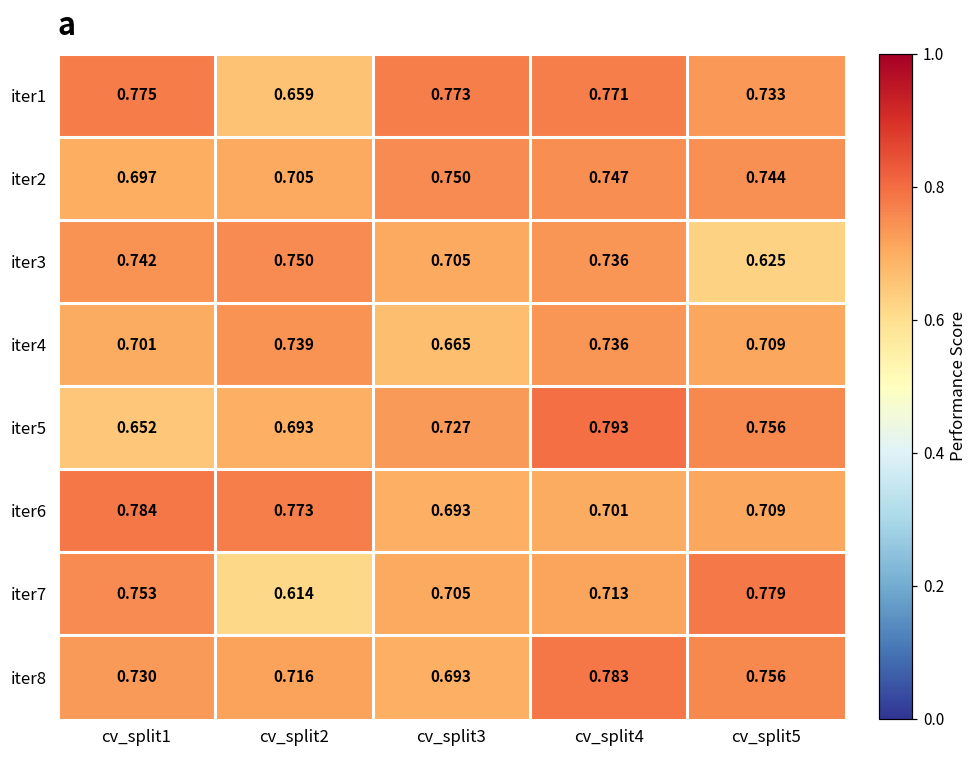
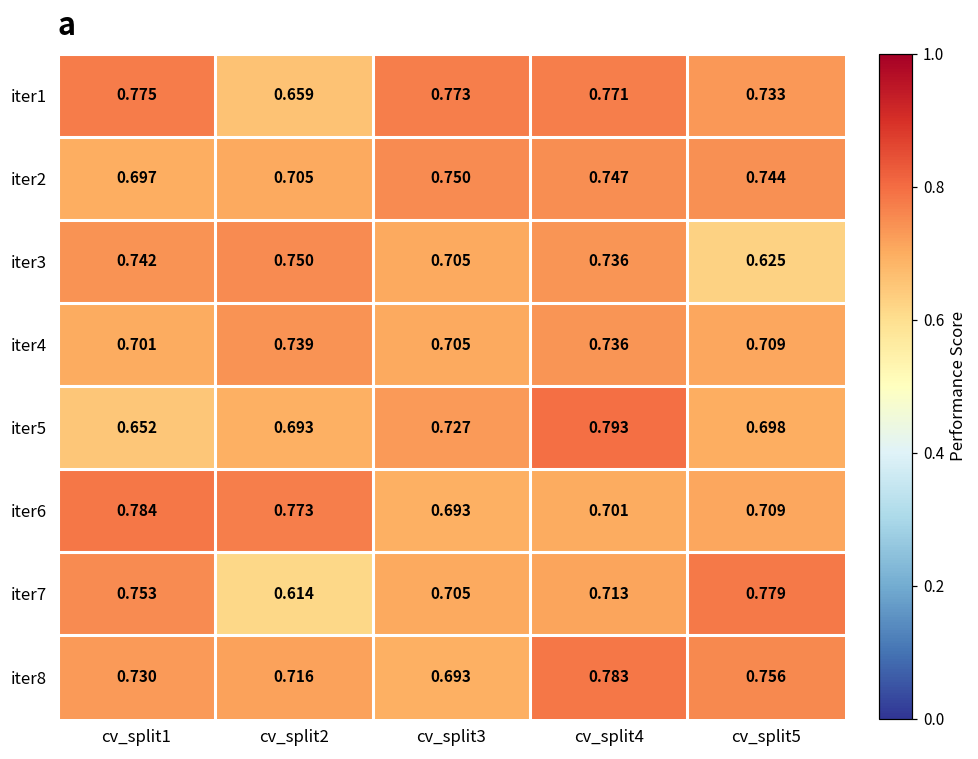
iter4, cv_split3: 0.665 -> 0.705
iter5, cv_split5: 0.756 -> 0.698
